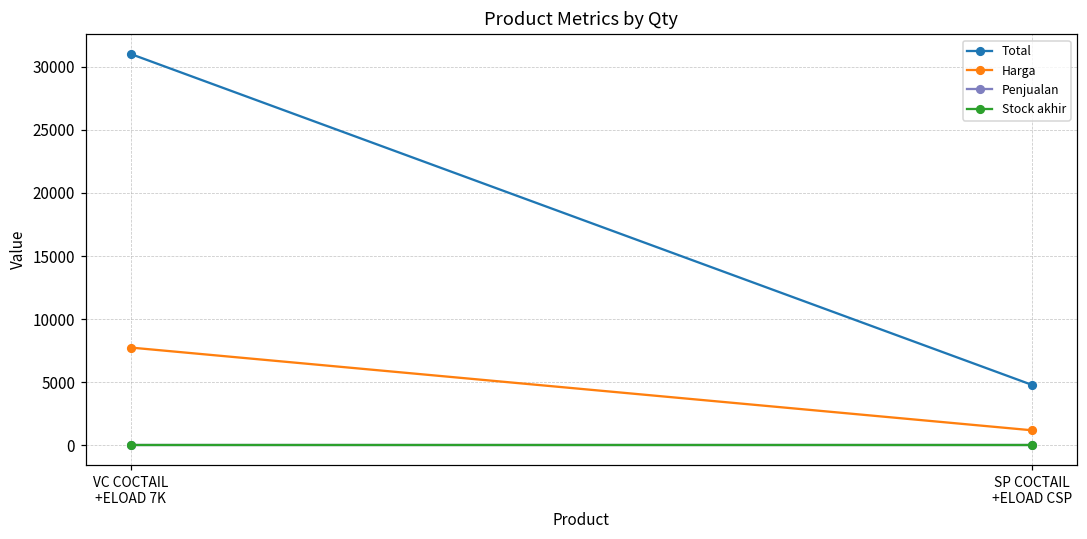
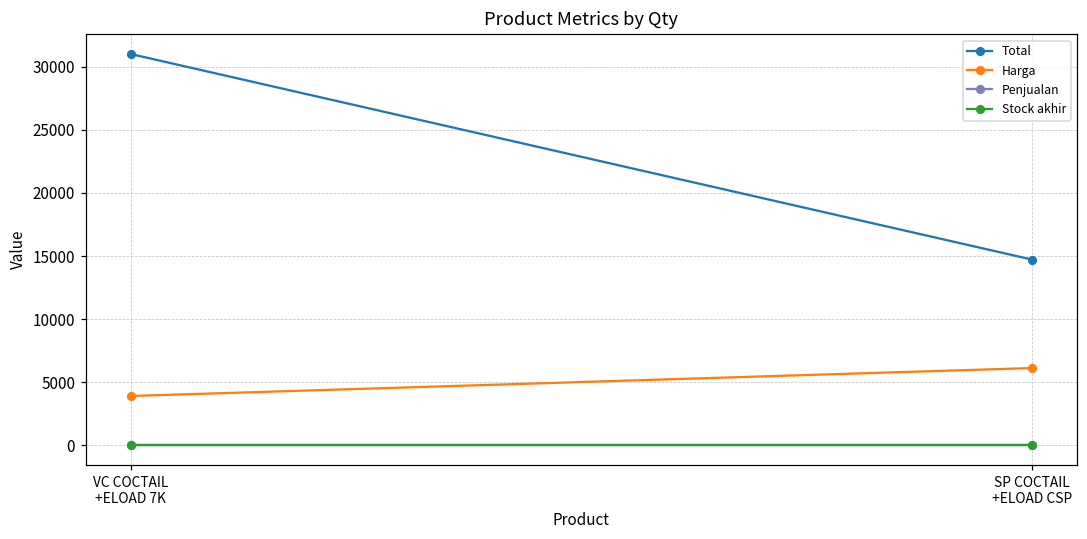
Harga, VC COCTAIL +ELOAD 7K: 7800 -> 3900
Total, SP COCTAIL +ELOAD CSP: 4800 -> 14700
Harga, SP COCTAIL +ELOAD CSP: 1200 -> 6100
